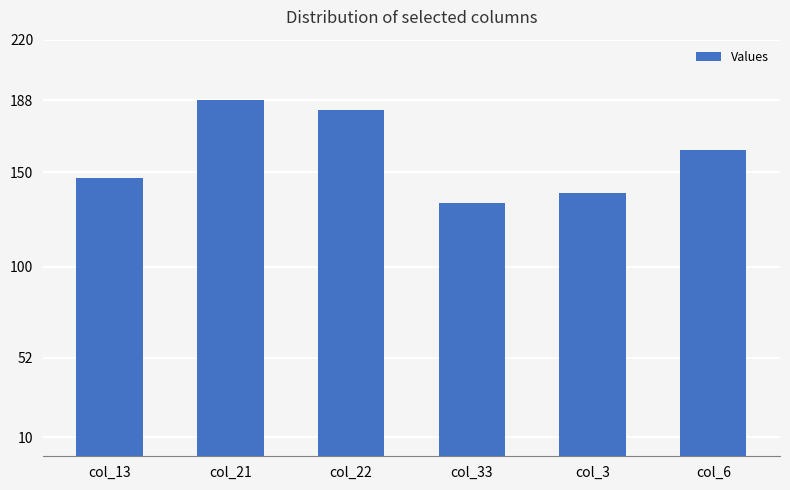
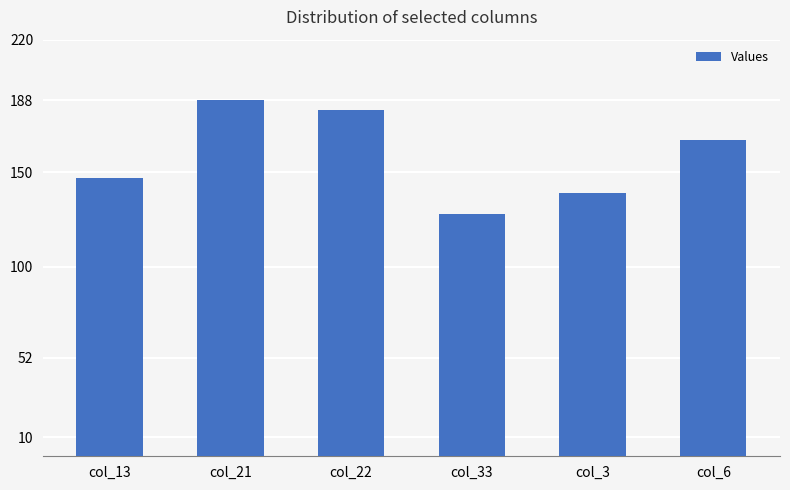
col_33: 134 -> 128
col_6: 162 -> 167
